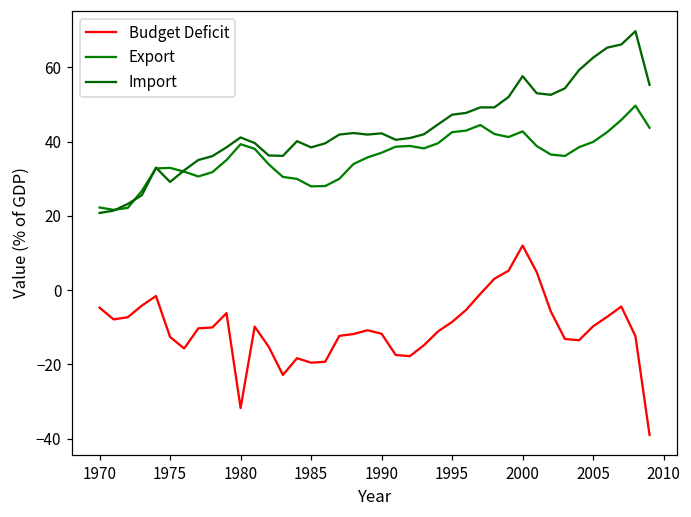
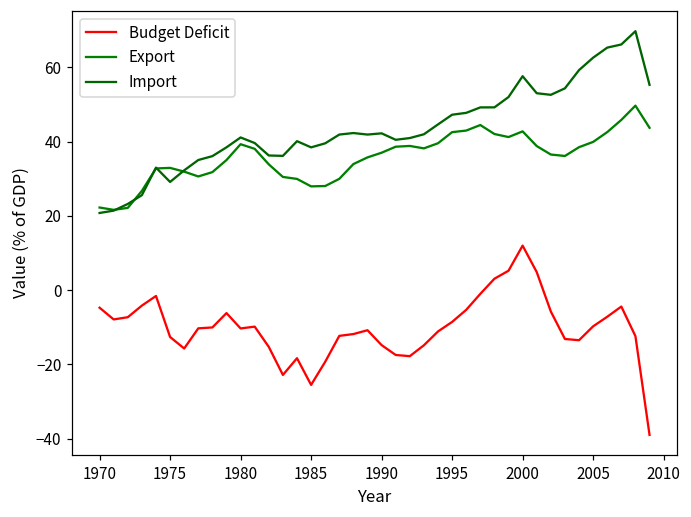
Budget Deficit, 1980: -32 -> -10
Budget Deficit, 1985: -20 -> -26
Budget Deficit, 1990: -12 -> -15
